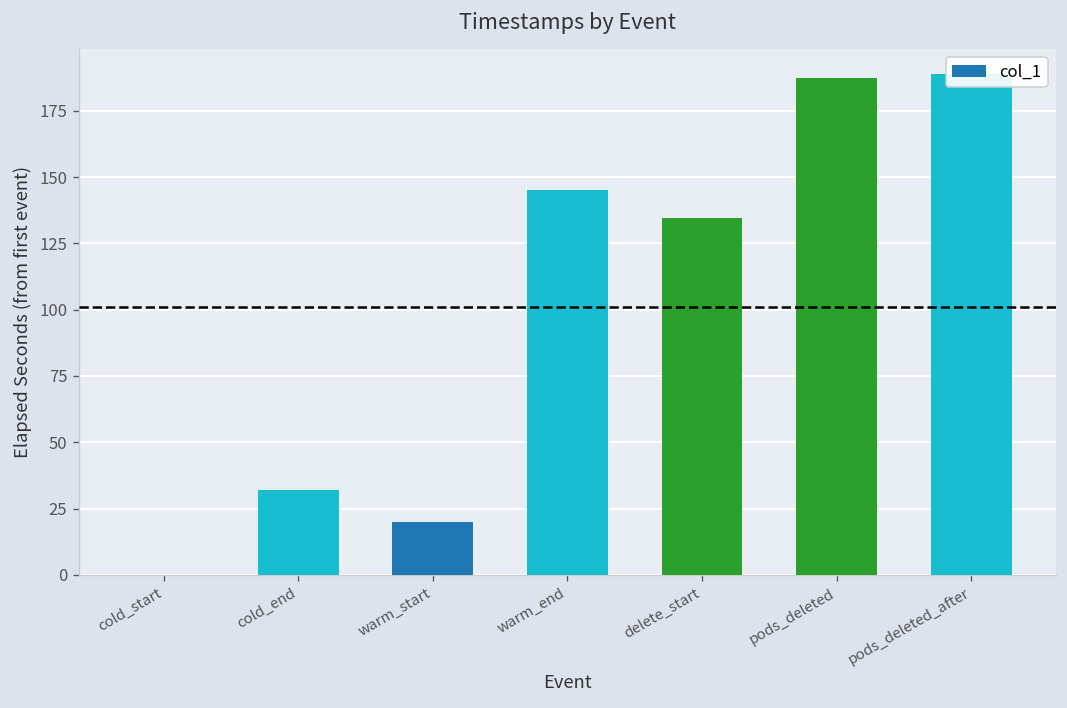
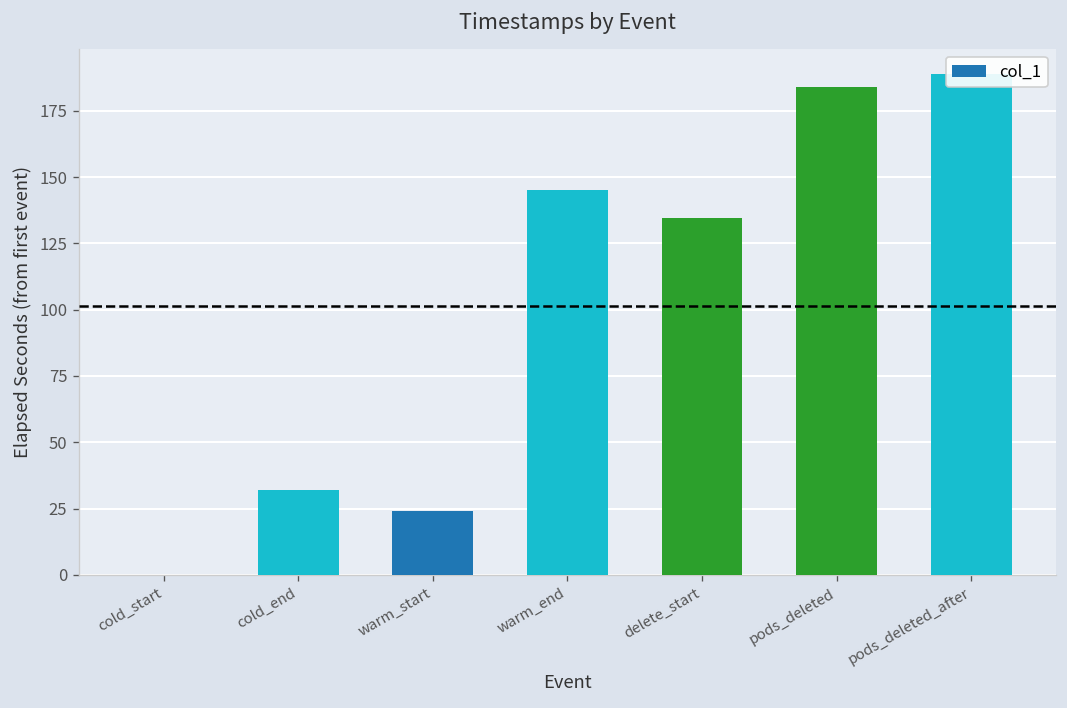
warm_start: 20 -> 24
pods_deleted: 188 -> 184
